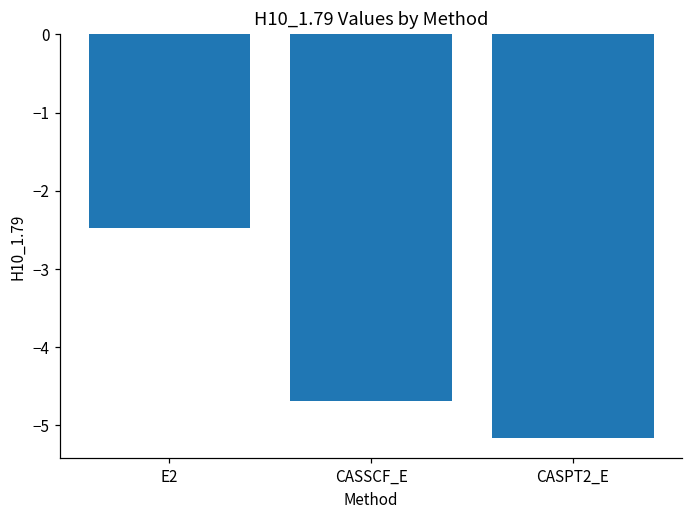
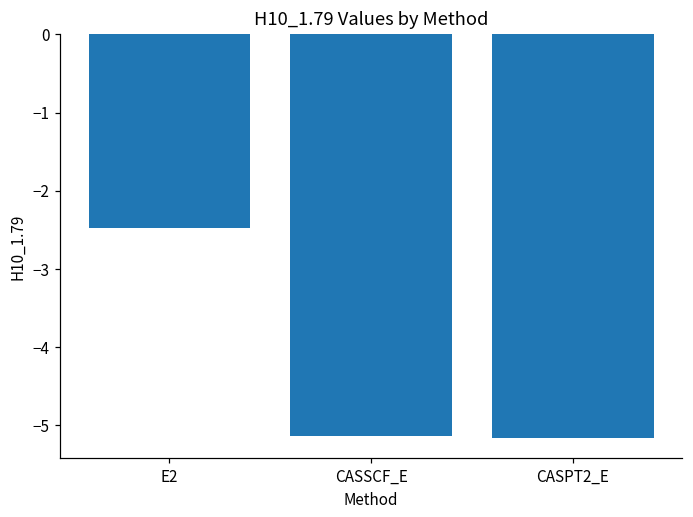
CASSCF_E: -4.7 -> -5.1
